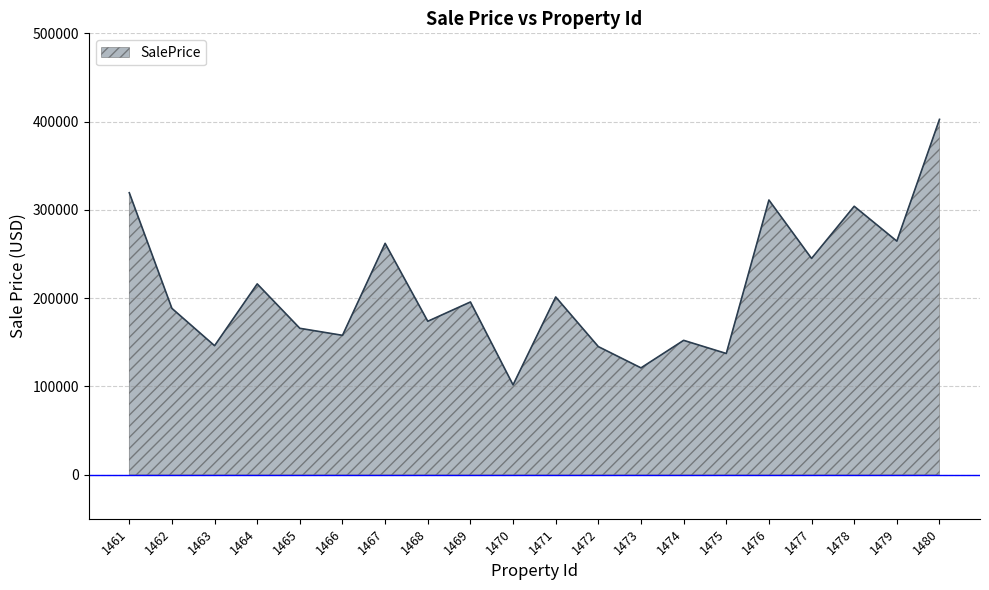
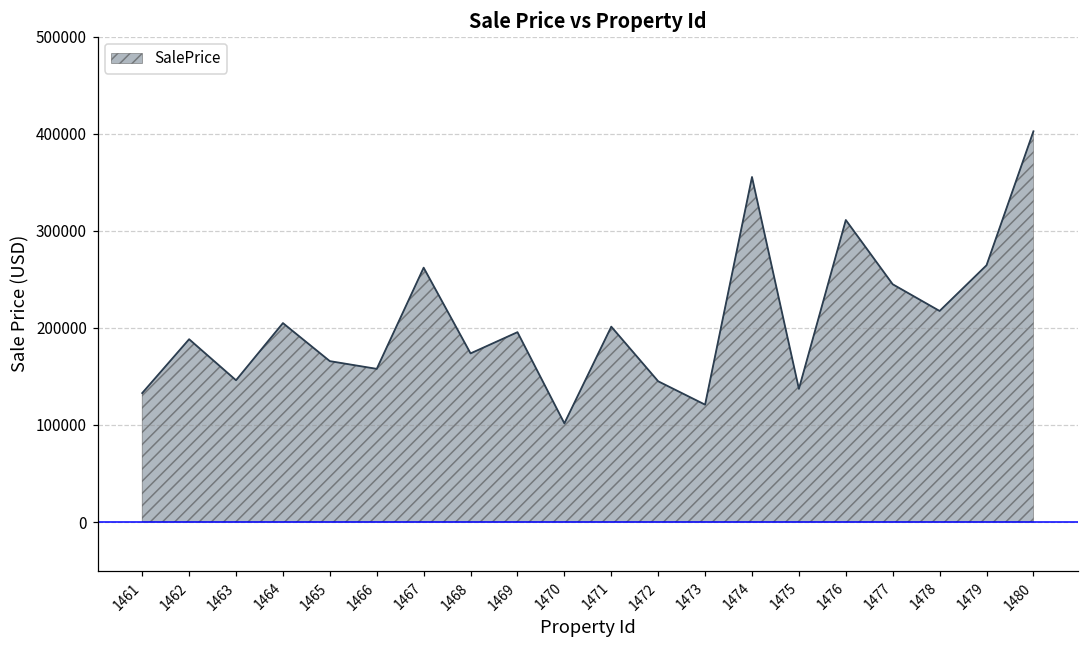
1461: 320000 -> 130000
1464: 220000 -> 200000
1474: 150000 -> 360000
1478: 300000 -> 220000
